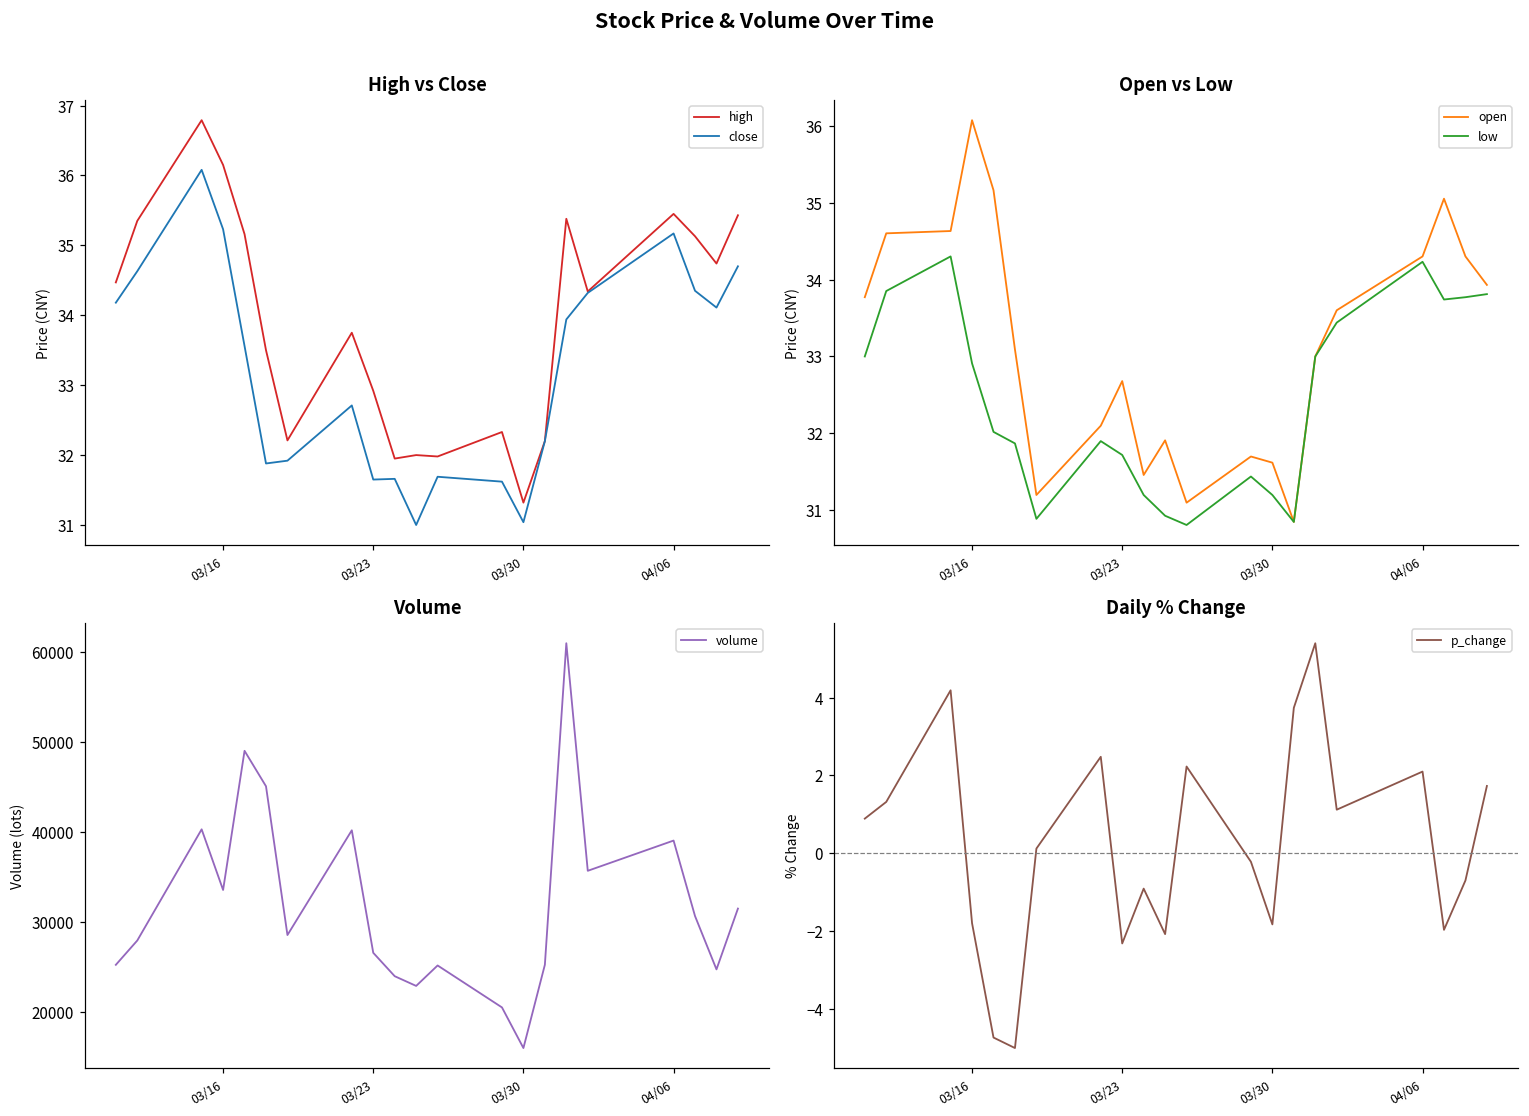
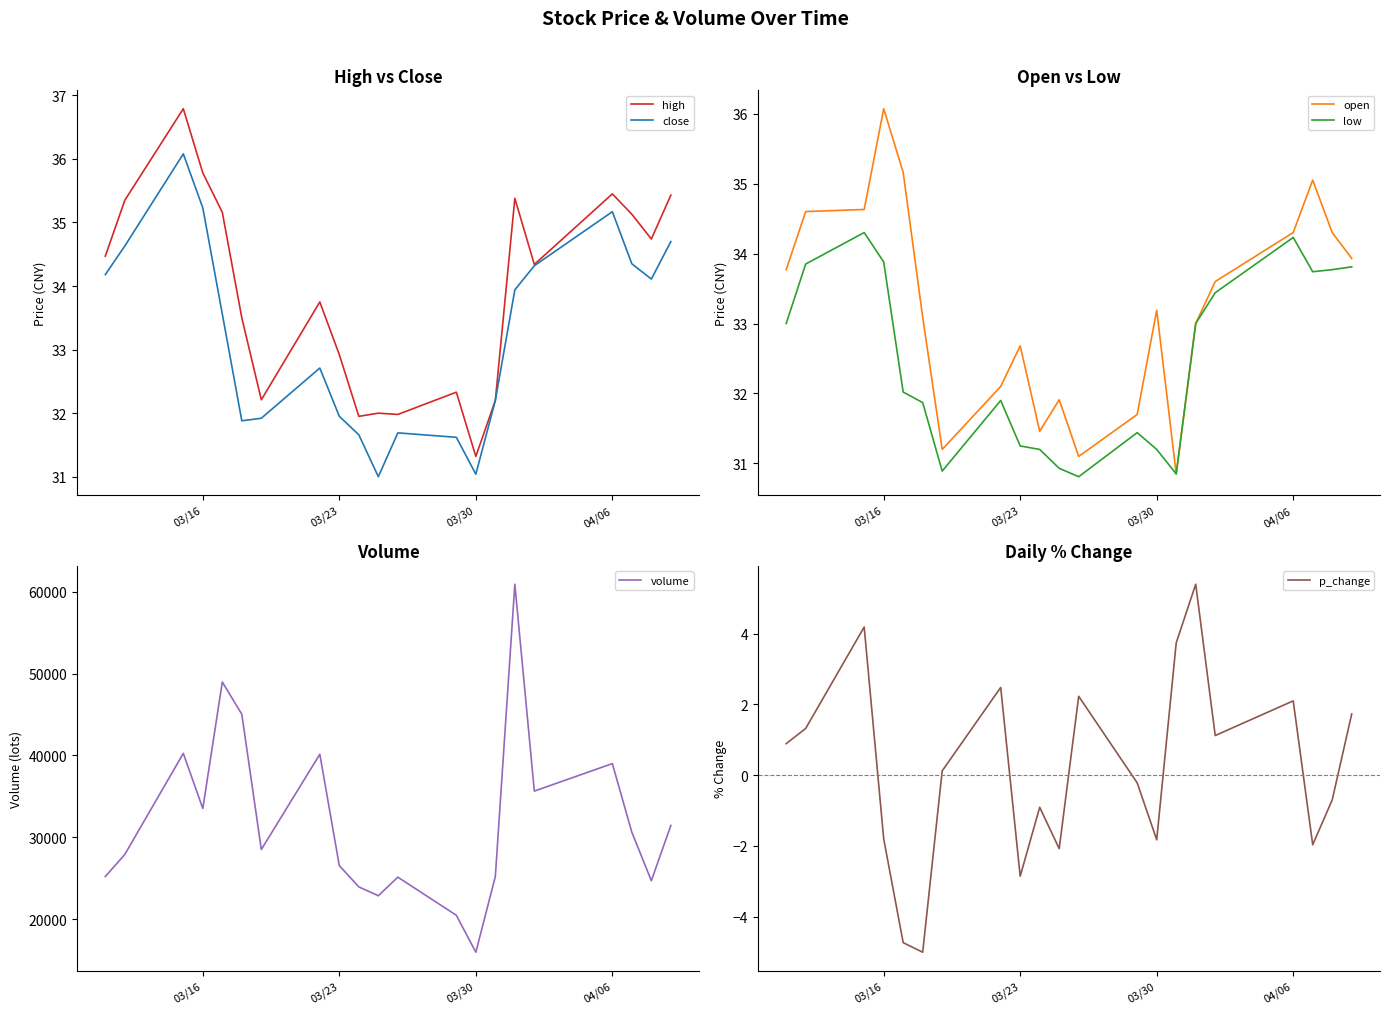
High vs Close, high, 03/16: 36.2 -> 35.8
High vs Close, close, 03/23: 31.7 -> 32.0
Open vs Low, low, 03/16: 32.9 -> 33.9
Open vs Low, low, 03/23: 31.7 -> 31.3
Open vs Low, open, 03/30: 31.6 -> 33.2
Daily % Change, 03/23: -2.3 -> -2.9
